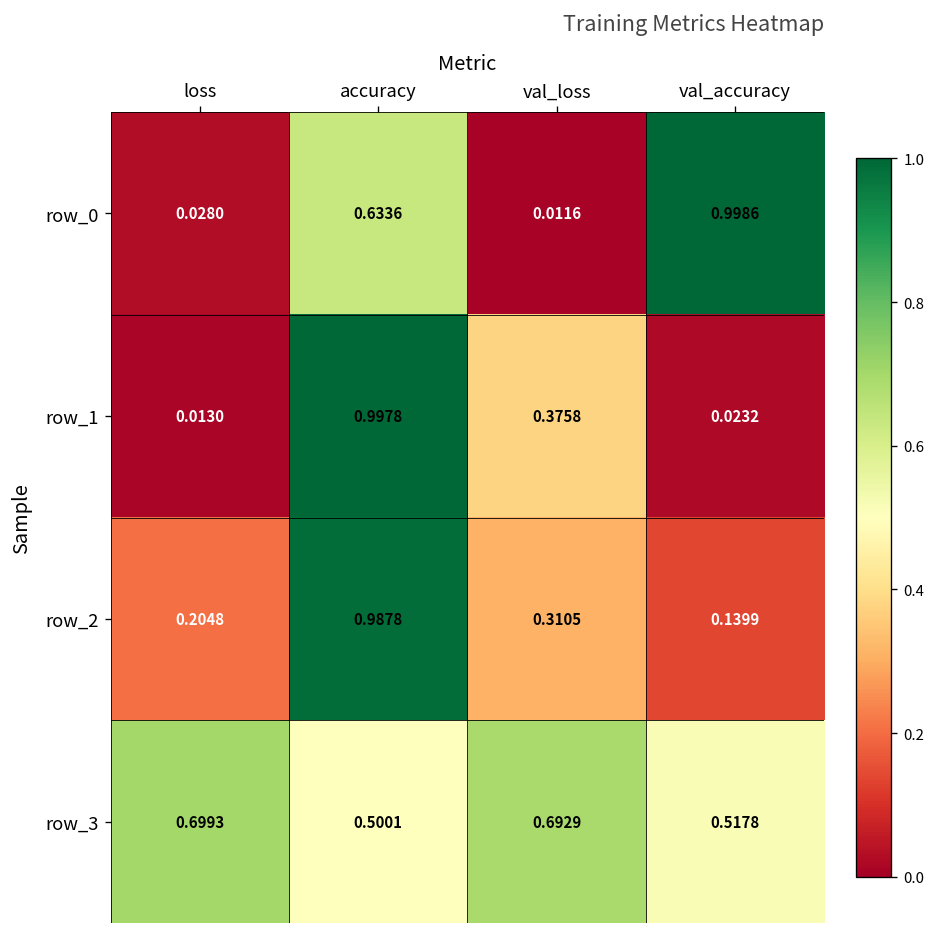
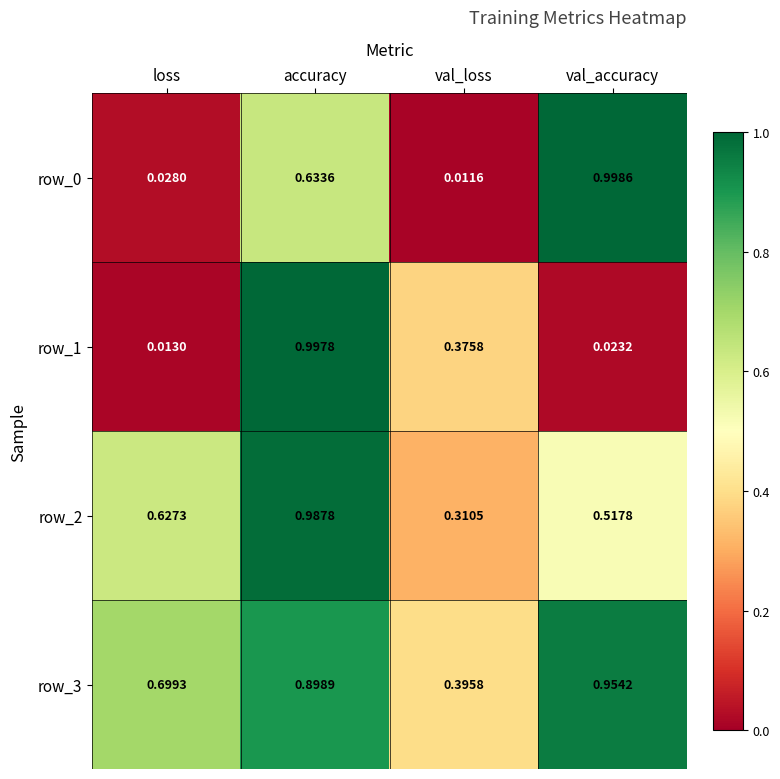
row_2, loss: 0.2048 -> 0.6273
row_2, val_accuracy: 0.1399 -> 0.5178
row_3, accuracy: 0.5001 -> 0.8989
row_3, val_loss: 0.6929 -> 0.3958
row_3, val_accuracy: 0.5178 -> 0.9542
